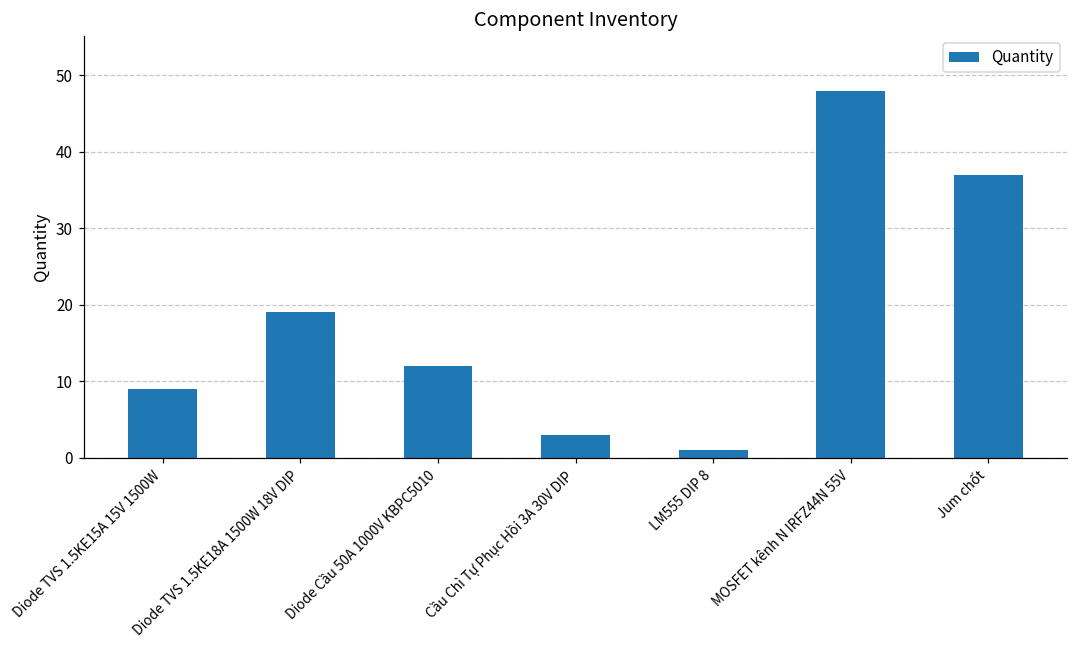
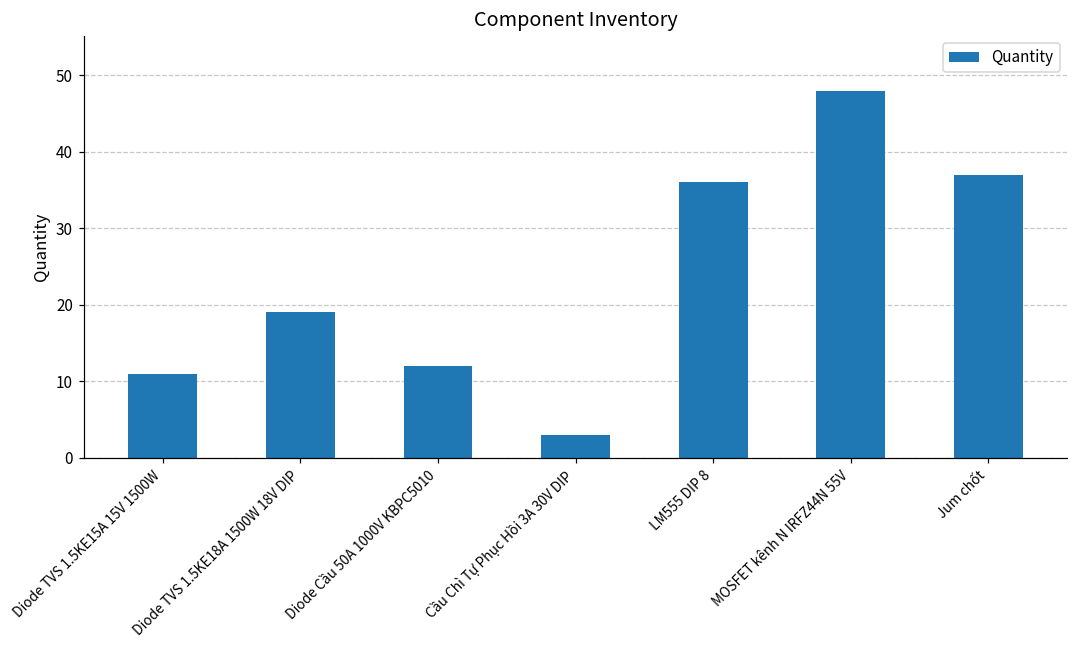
Diode TVS 1.5KE15A 15V 1500W: 9 -> 11
LM555 DIP 8: 1 -> 36
